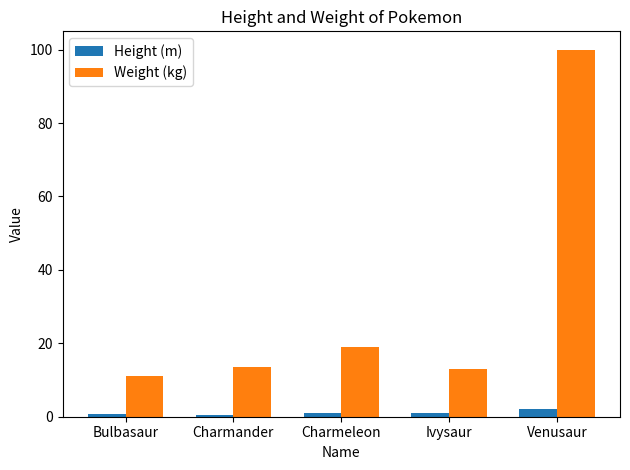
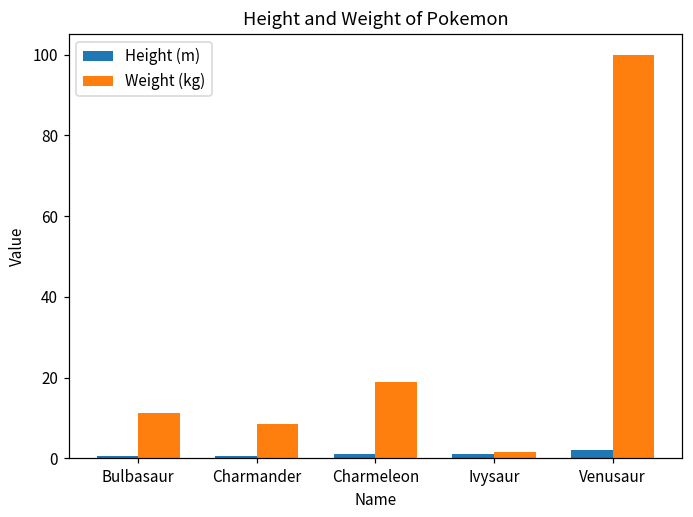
Weight (kg), Charmander: 14 -> 9
Weight (kg), Ivysaur: 13 -> 2
